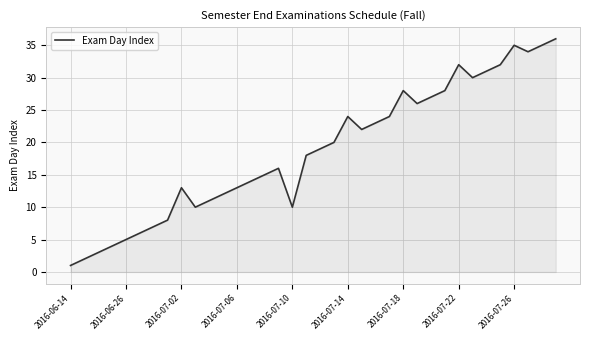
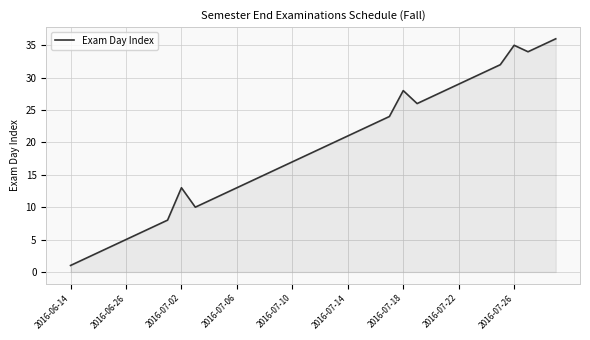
2016-07-10: 10 -> 17
2016-07-14: 24 -> 21
2016-07-22: 32 -> 29
